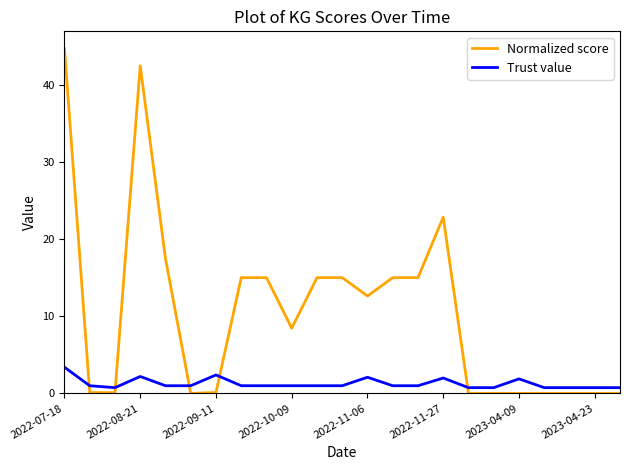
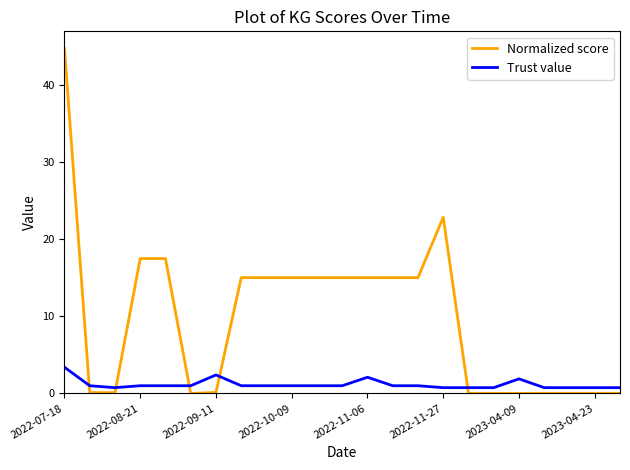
Normalized score, 2022-08-21: 43 -> 18
Trust value, 2022-08-21: 2 -> 1
Normalized score, 2022-10-09: 8 -> 15
Normalized score, 2022-11-06: 13 -> 15
Trust value, 2022-11-27: 2 -> 1
